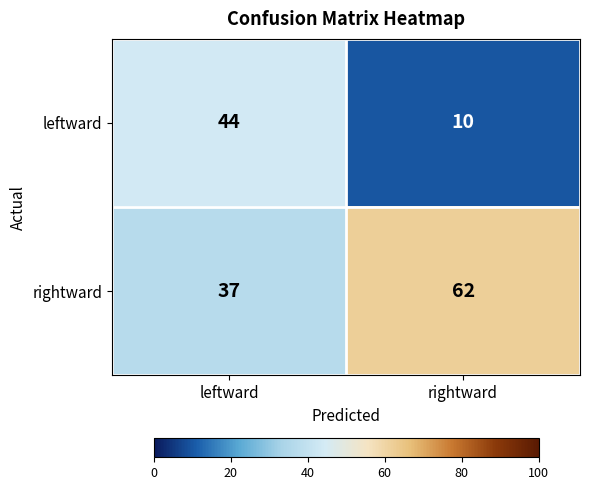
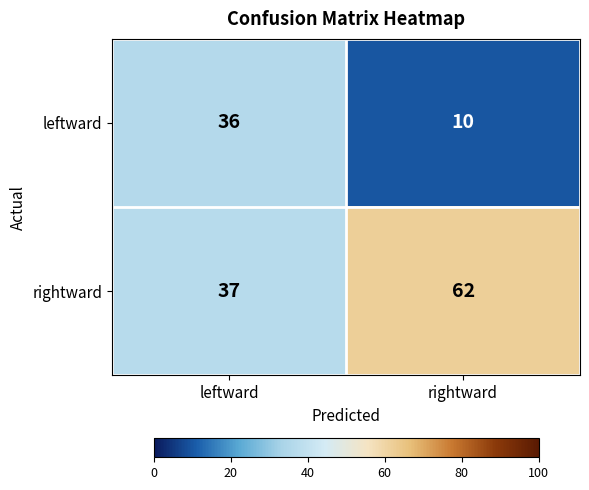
leftward, leftward: 44 -> 36
